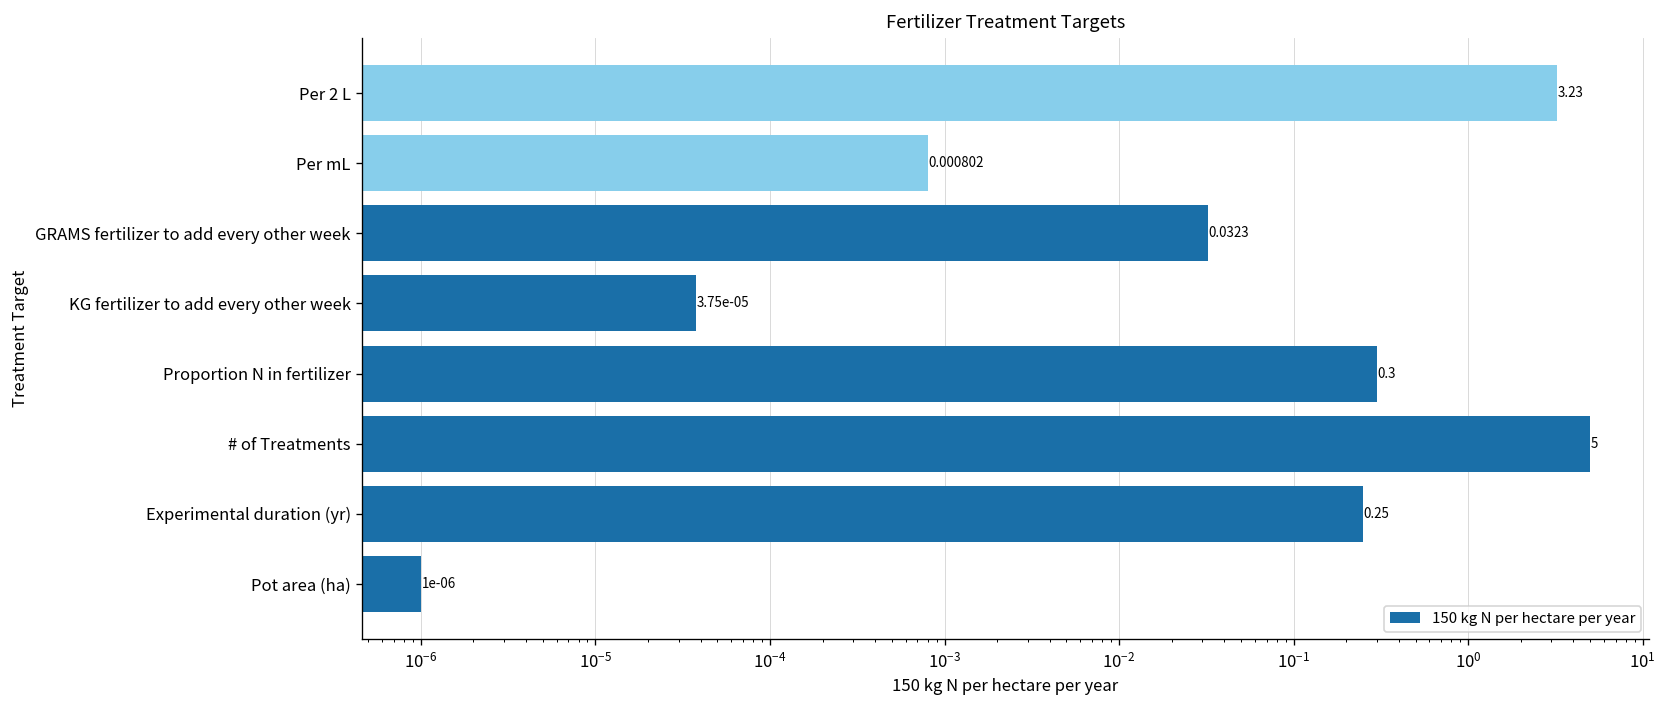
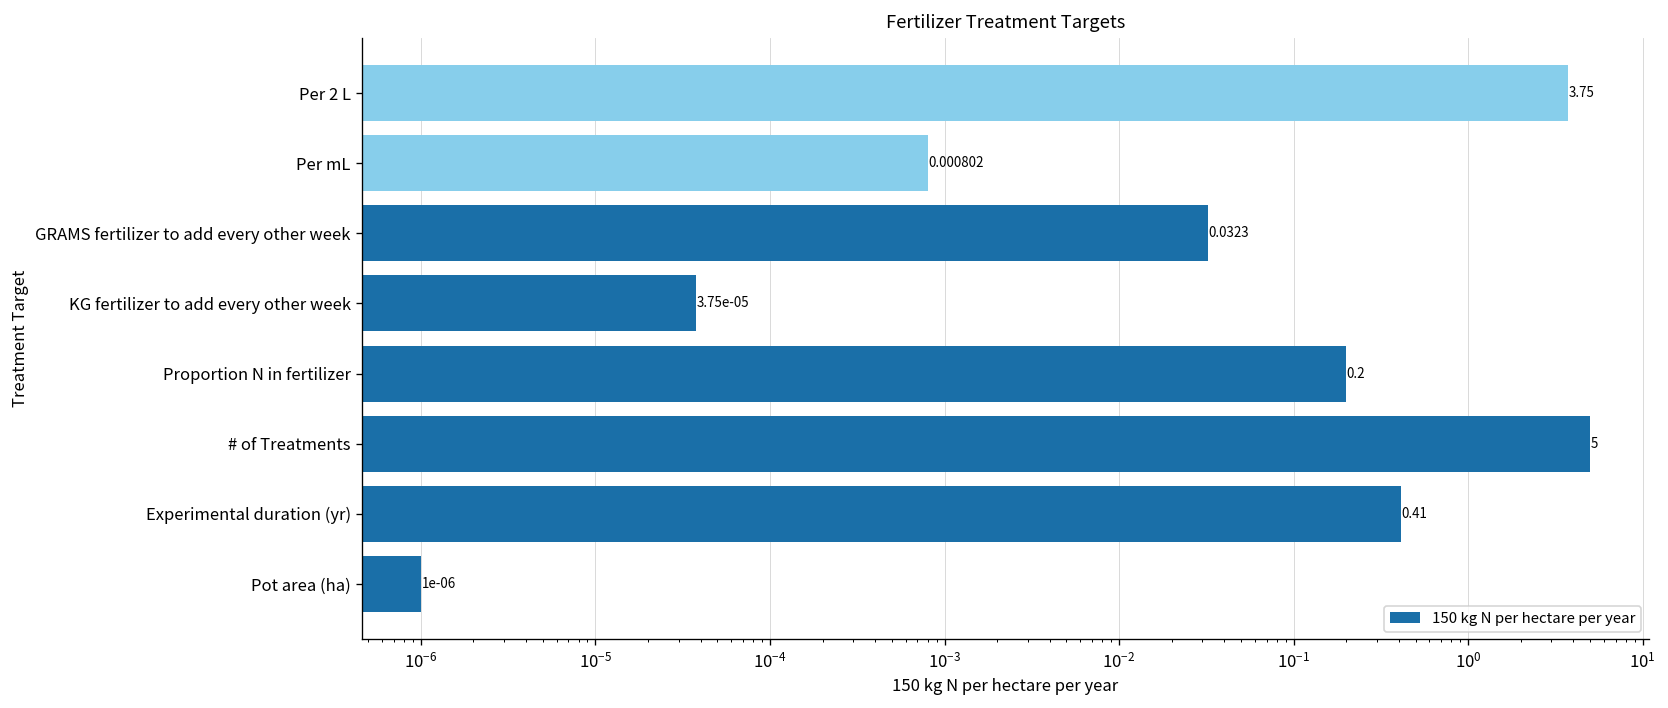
Per 2 L: 3.23 -> 3.75
Proportion N in fertilizer: 0.3 -> 0.2
Experimental duration (yr): 0.25 -> 0.41
